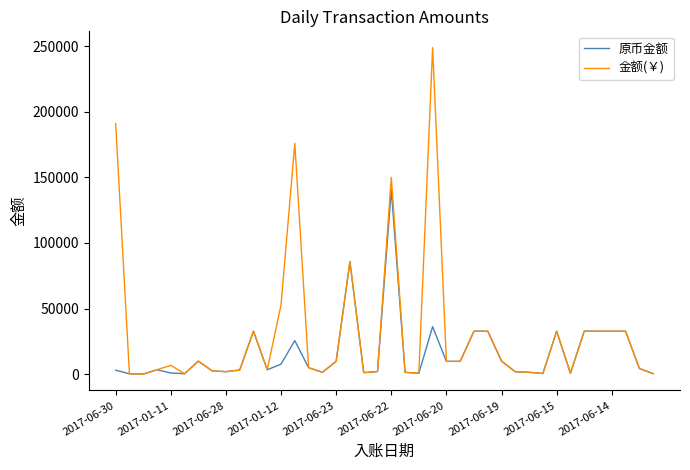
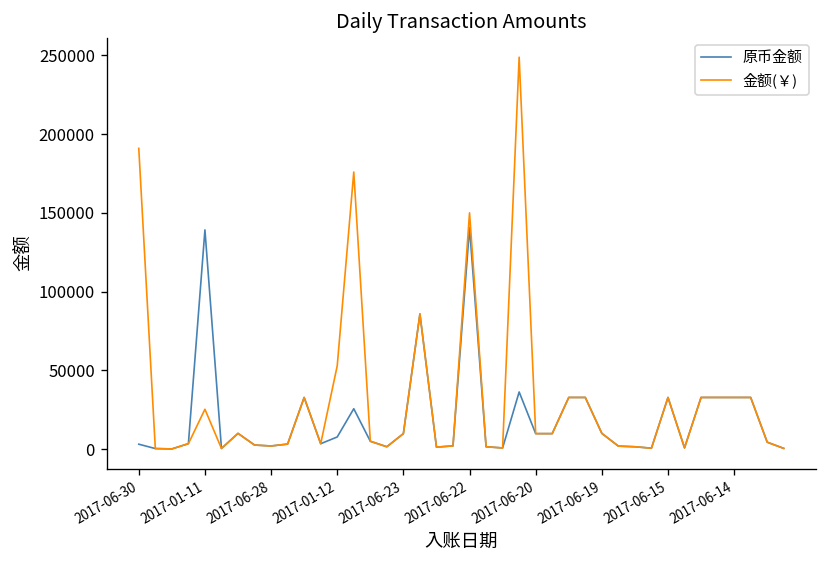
原币金额, 2017-01-11: 1000 -> 139000
金额(￥), 2017-01-11: 7000 -> 25000
